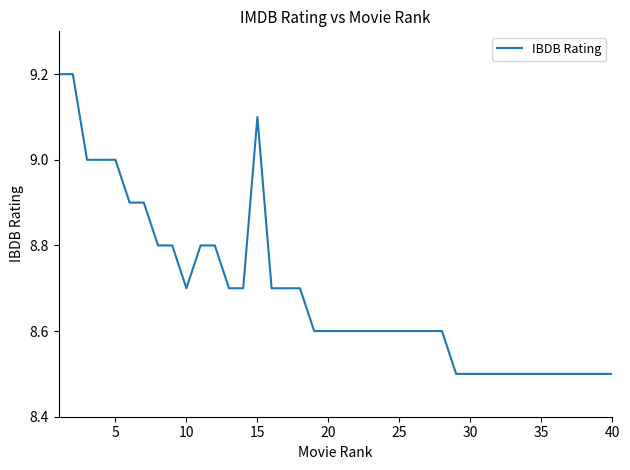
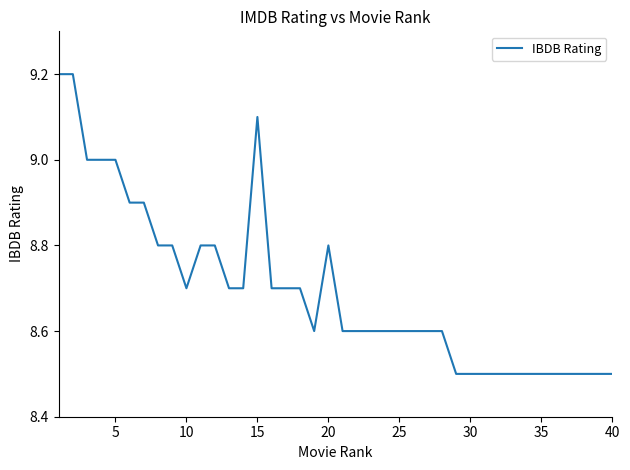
20: 8.6 -> 8.8
